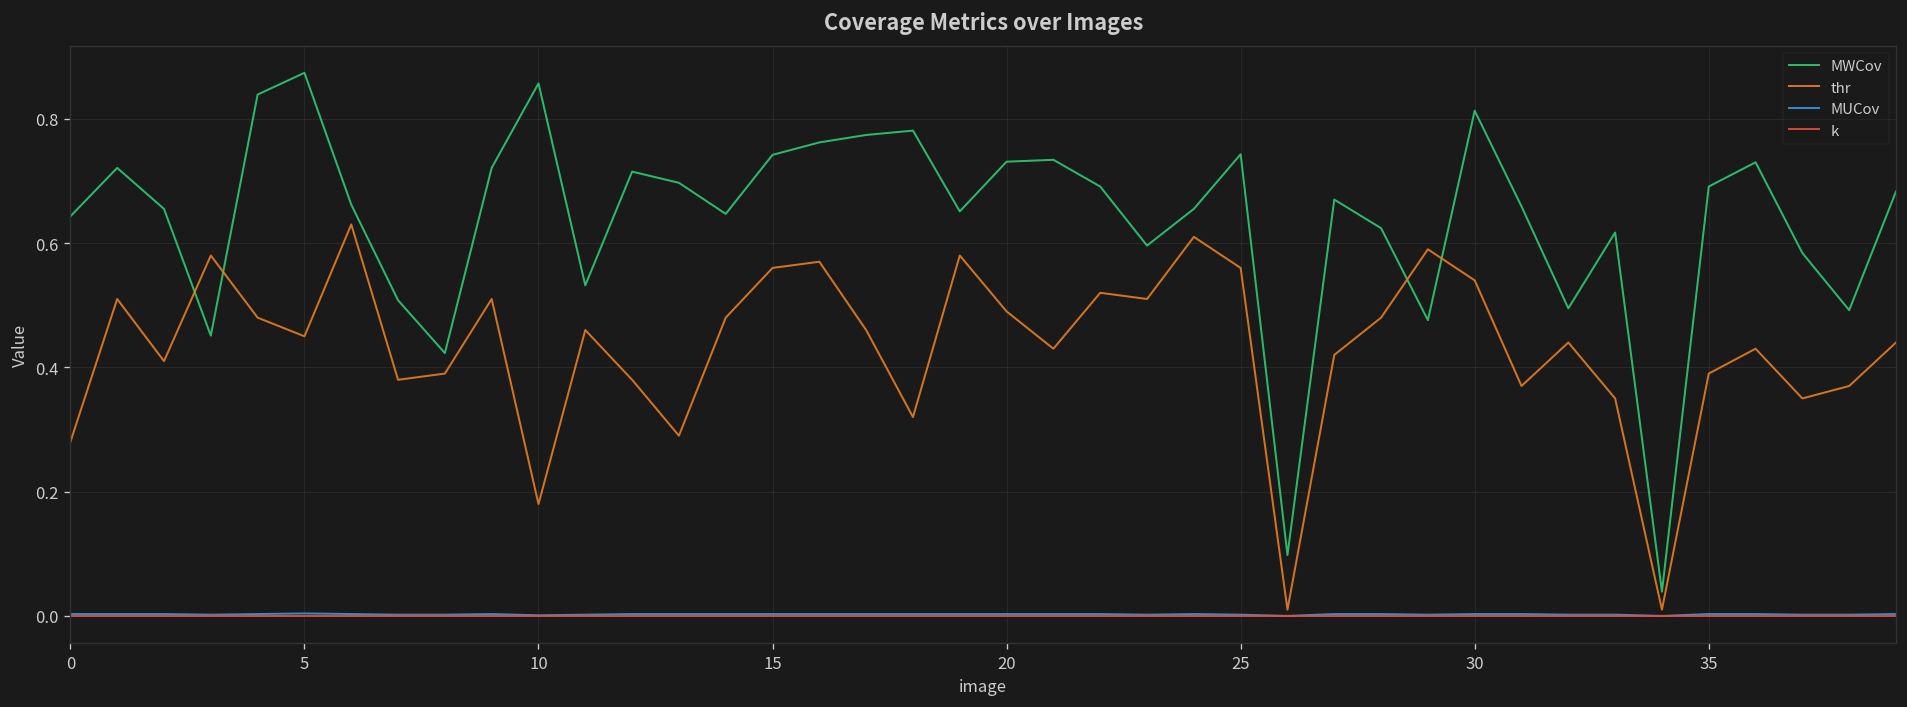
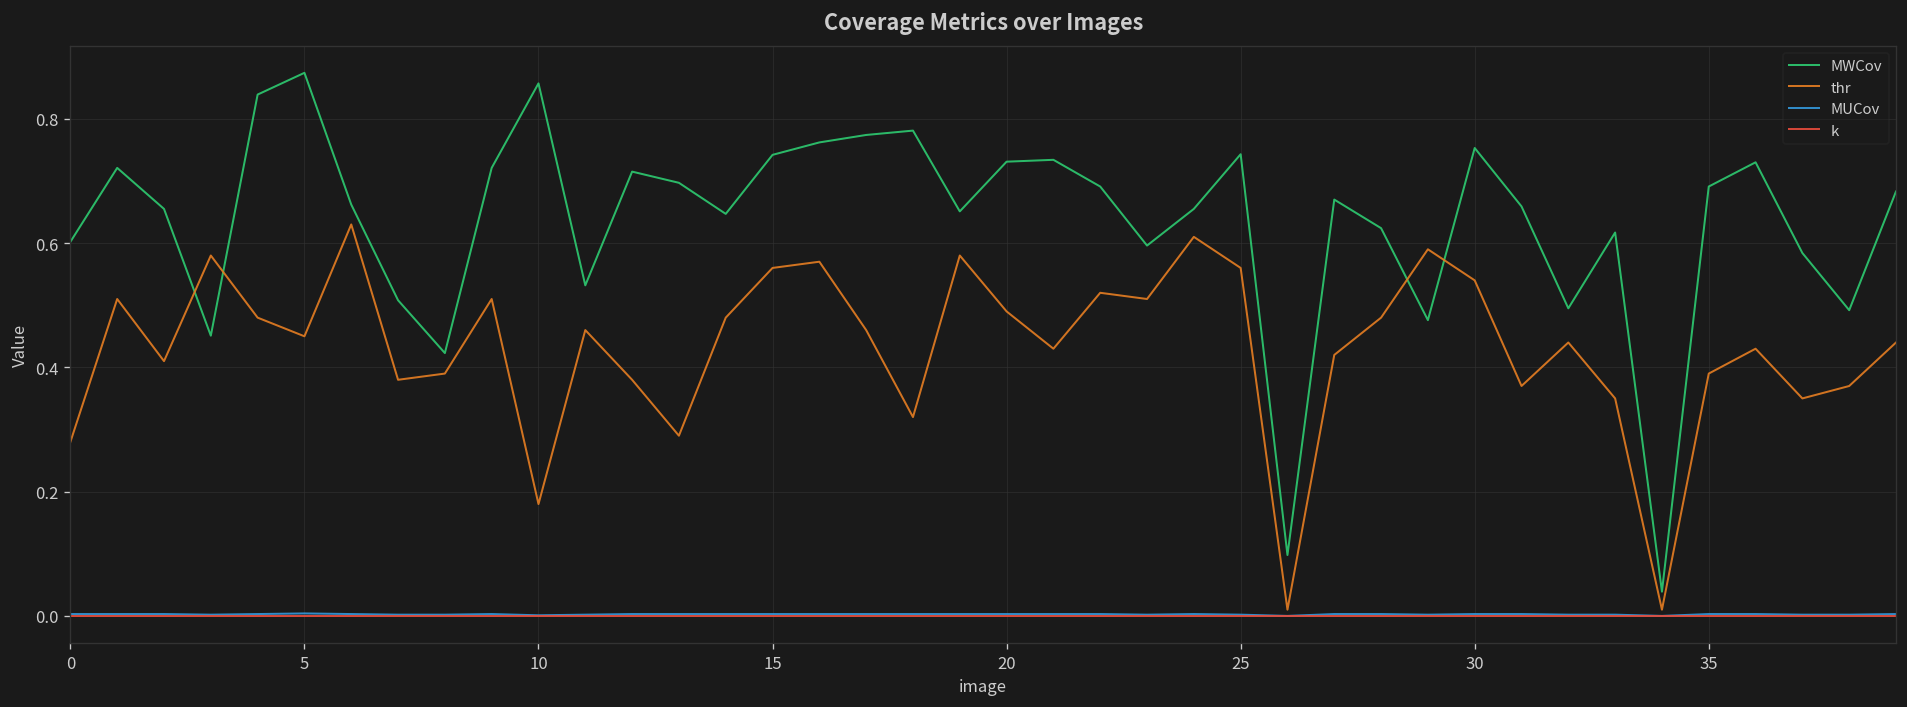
MWCov, 0: 0.64 -> 0.60
MWCov, 30: 0.81 -> 0.75
